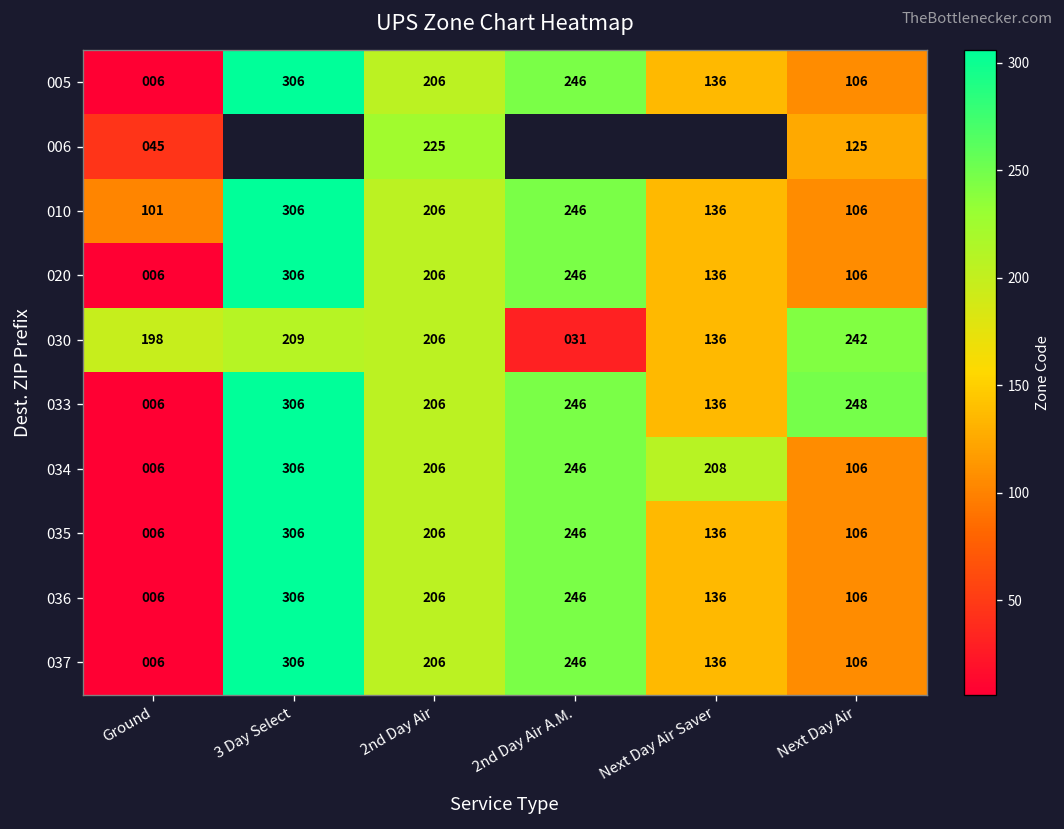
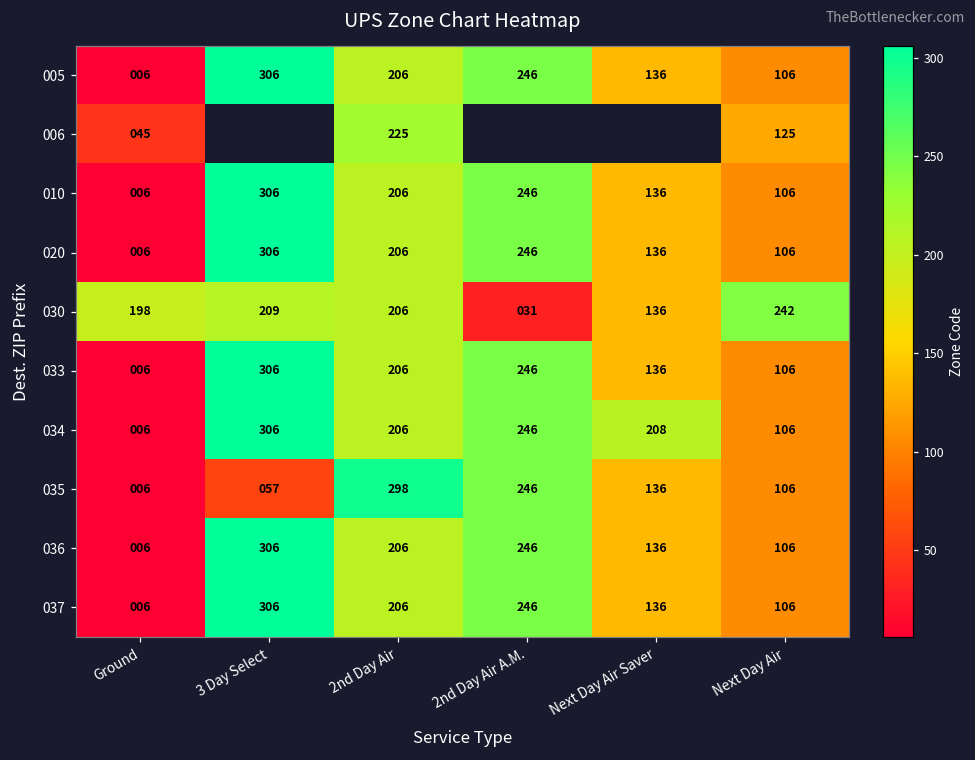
010, Ground: 101 -> 006
033, Next Day Air: 248 -> 106
035, 3 Day Select: 306 -> 057
035, 2nd Day Air: 206 -> 298
